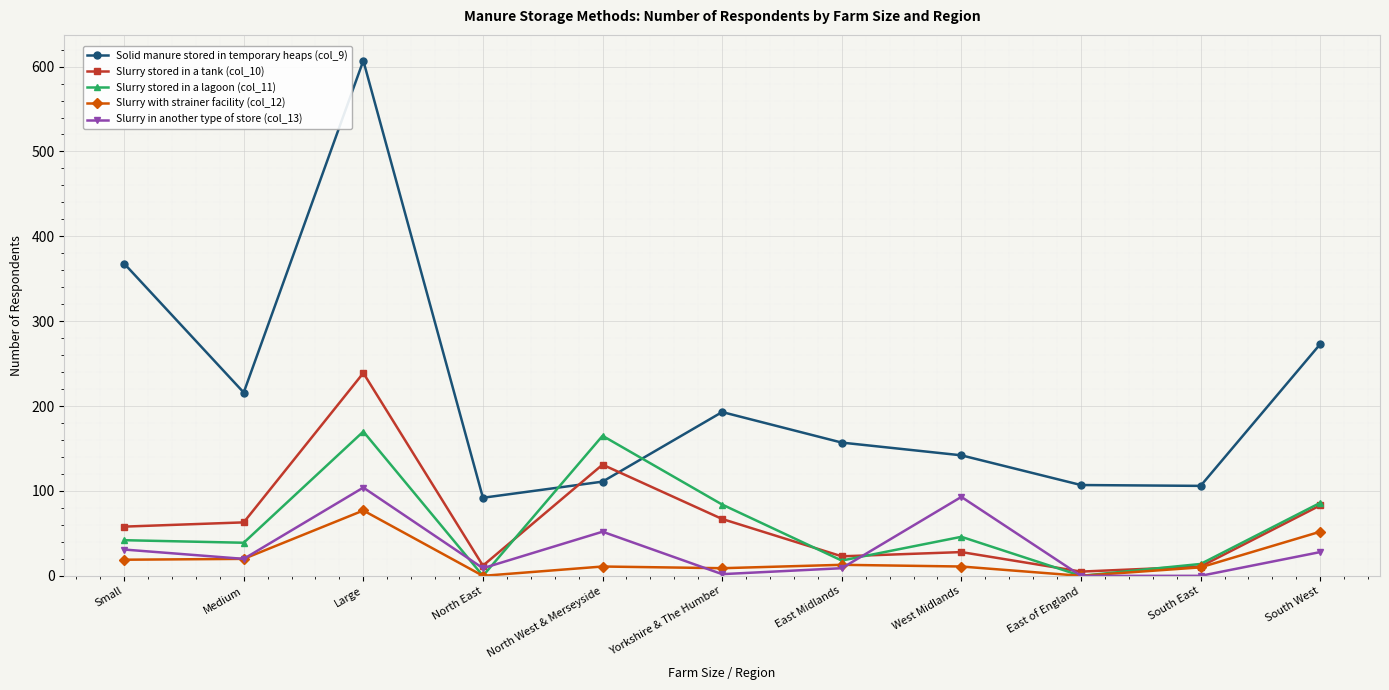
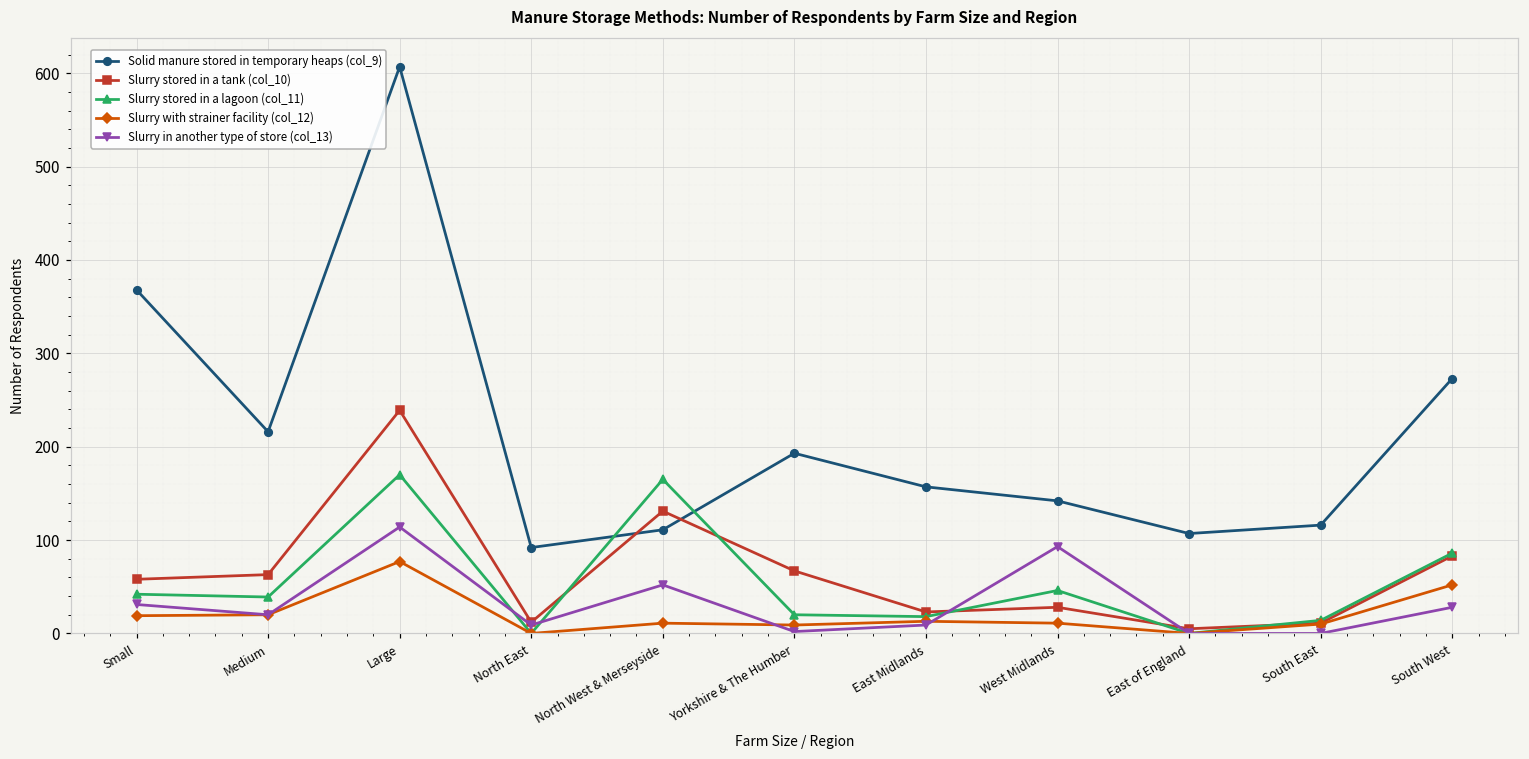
Slurry in another type of store (col_13), Large: 100 -> 110
Slurry stored in a lagoon (col_11), Yorkshire & The Humber: 80 -> 20
Solid manure stored in temporary heaps (col_9), South East: 110 -> 120
